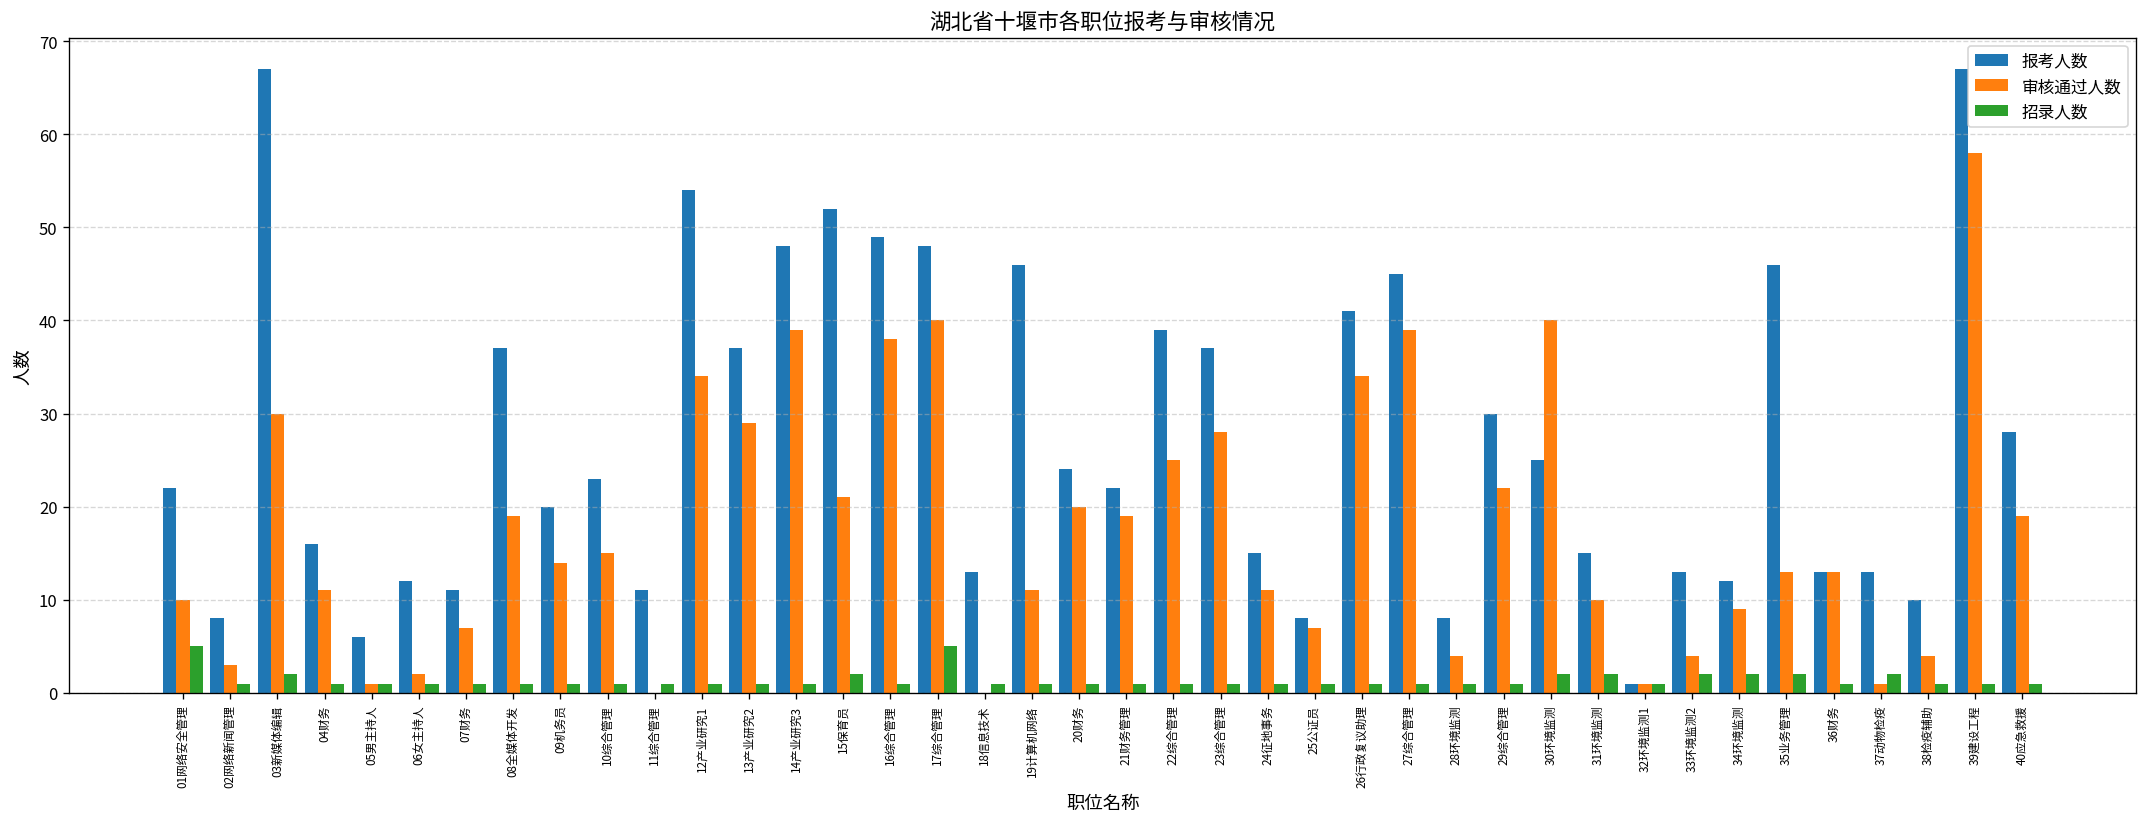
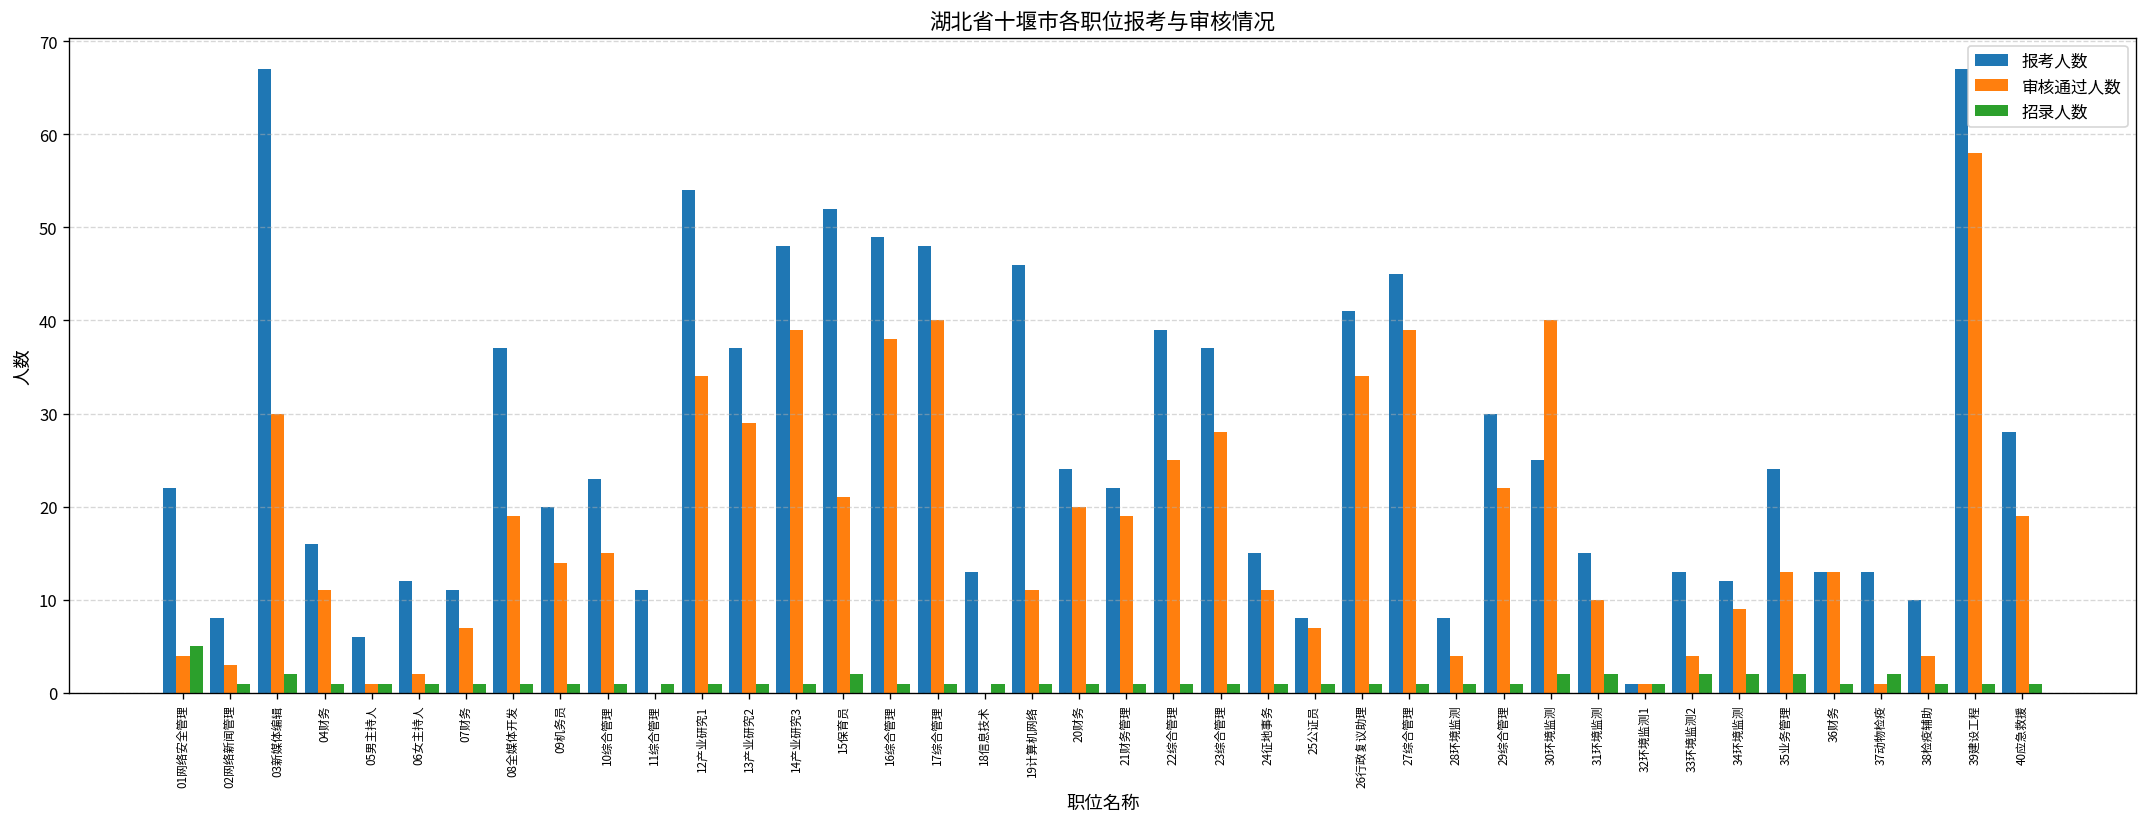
审核通过人数, 01网络安全管理: 10 -> 4
招录人数, 17综合管理: 5 -> 1
报考人数, 35业务管理: 46 -> 24
